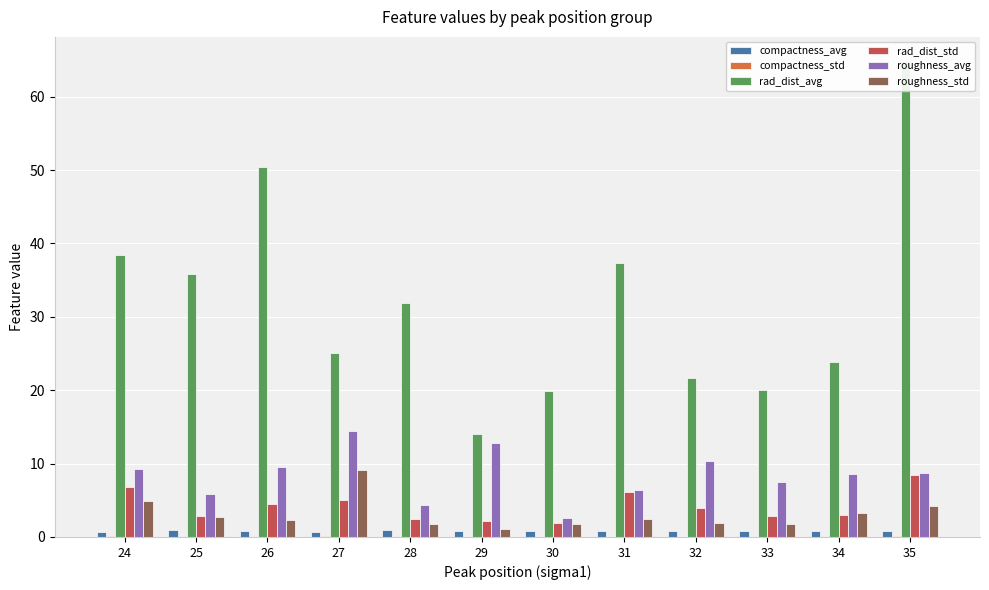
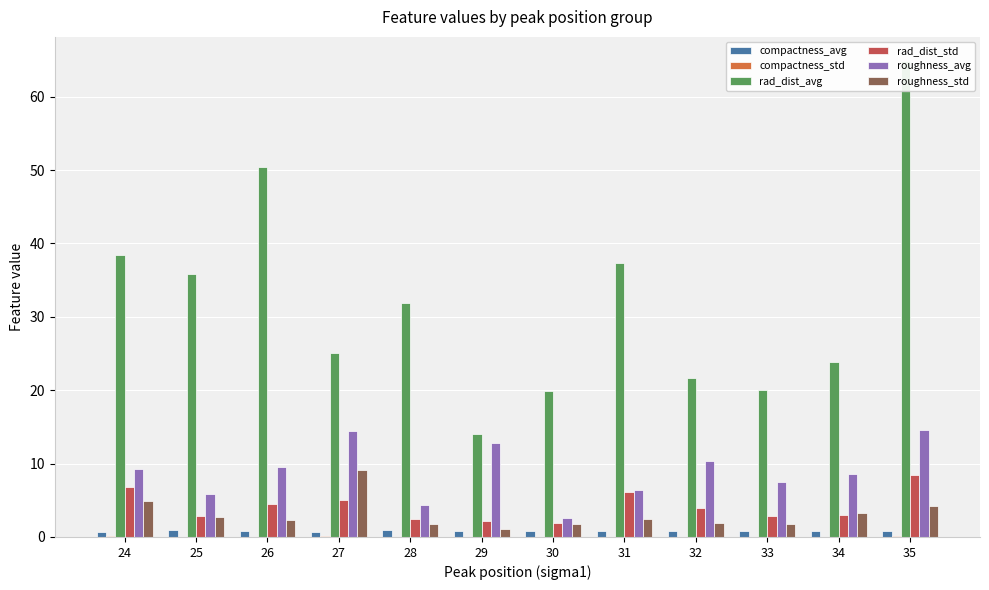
roughness_avg, 35: 9 -> 15
